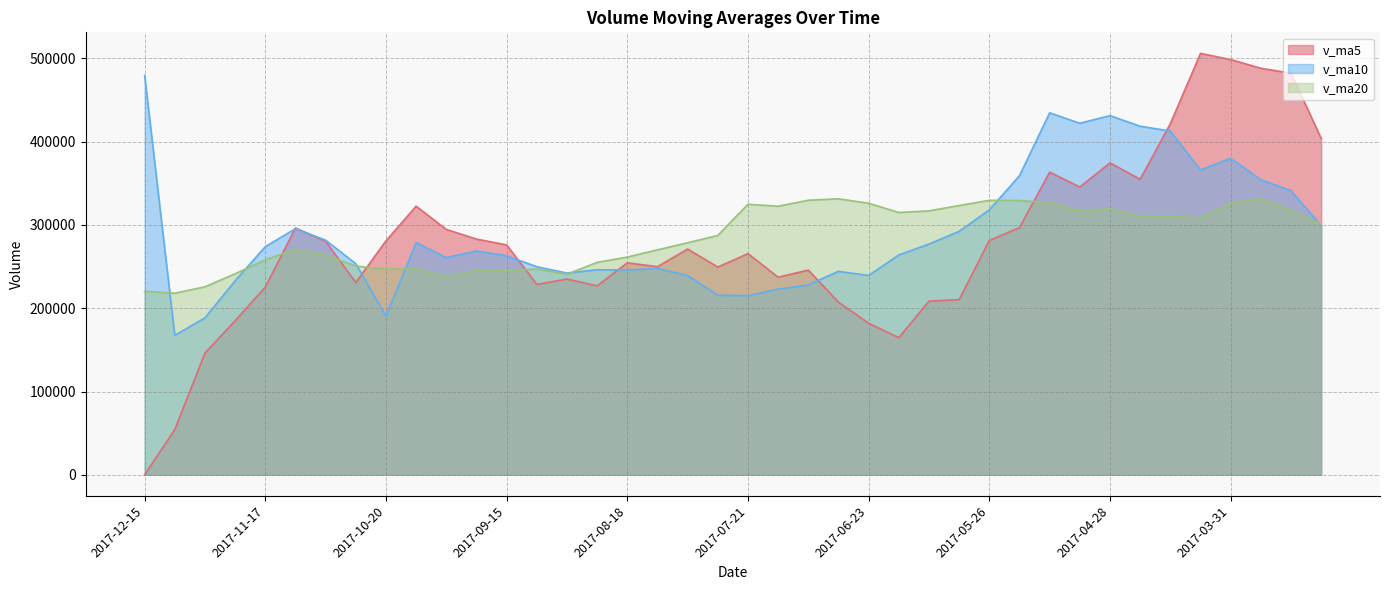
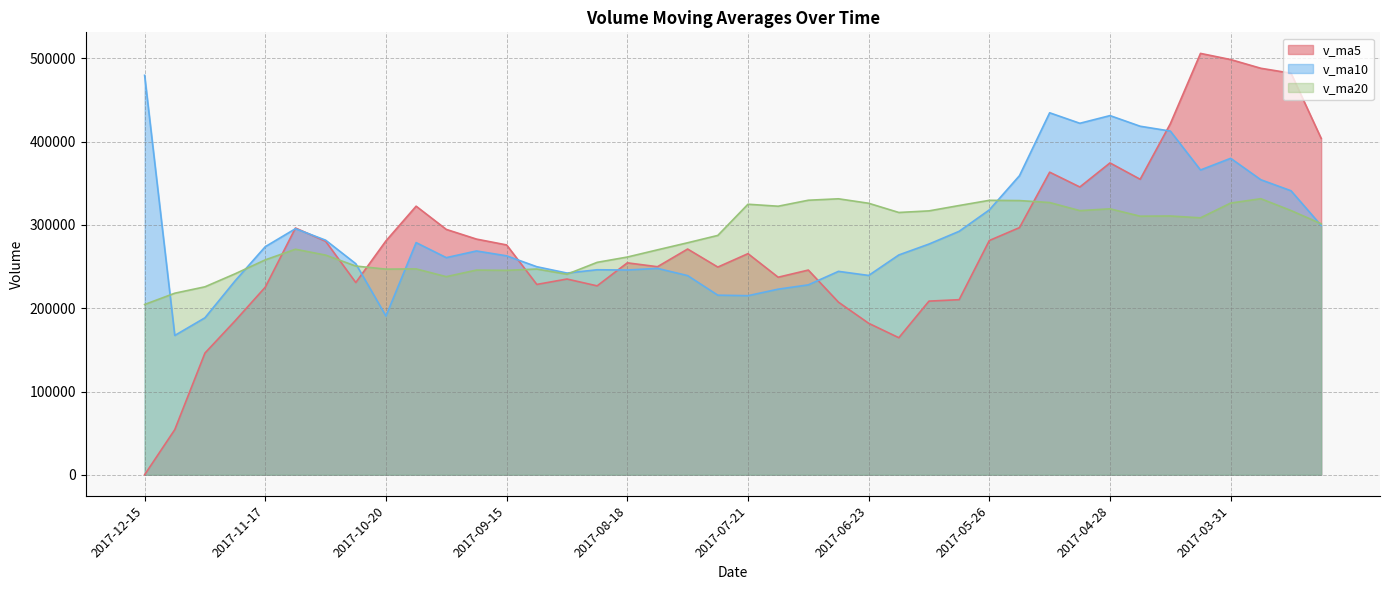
v_ma20, 2017-12-15: 220000 -> 200000
